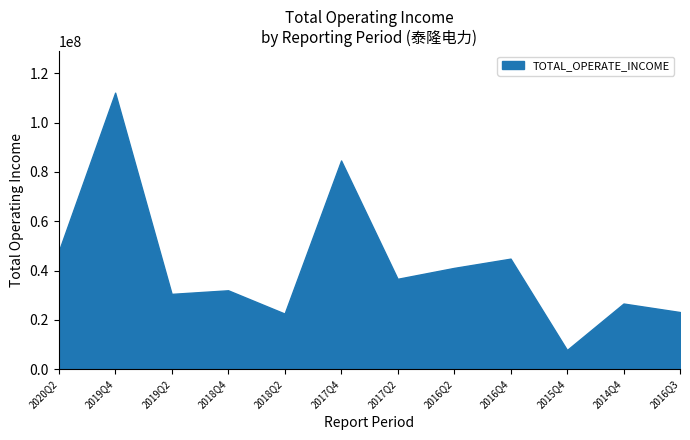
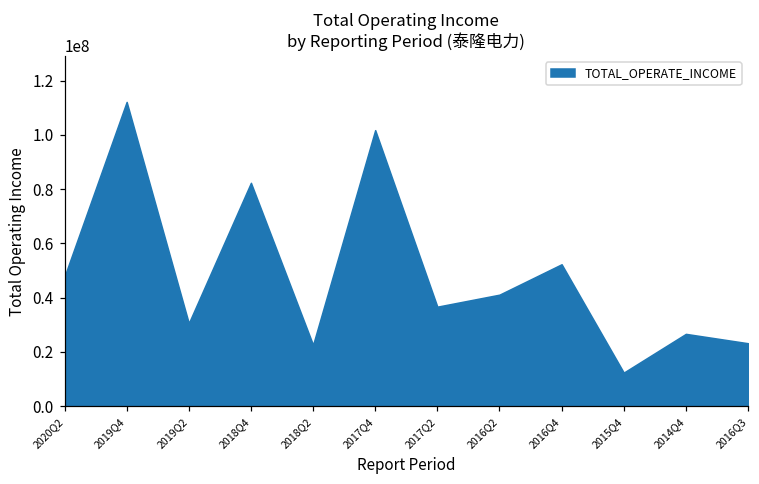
2018Q4: 32000000 -> 82000000
2017Q4: 85000000 -> 102000000
2016Q4: 45000000 -> 52000000
2015Q4: 8000000 -> 12000000
